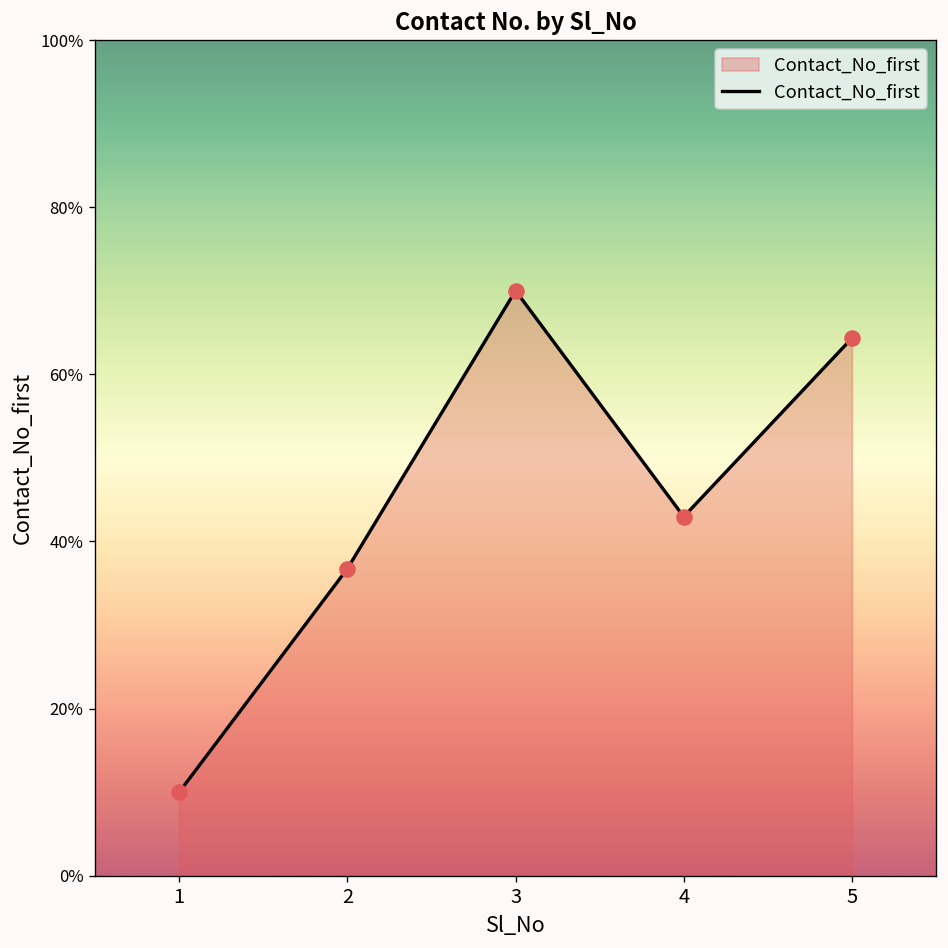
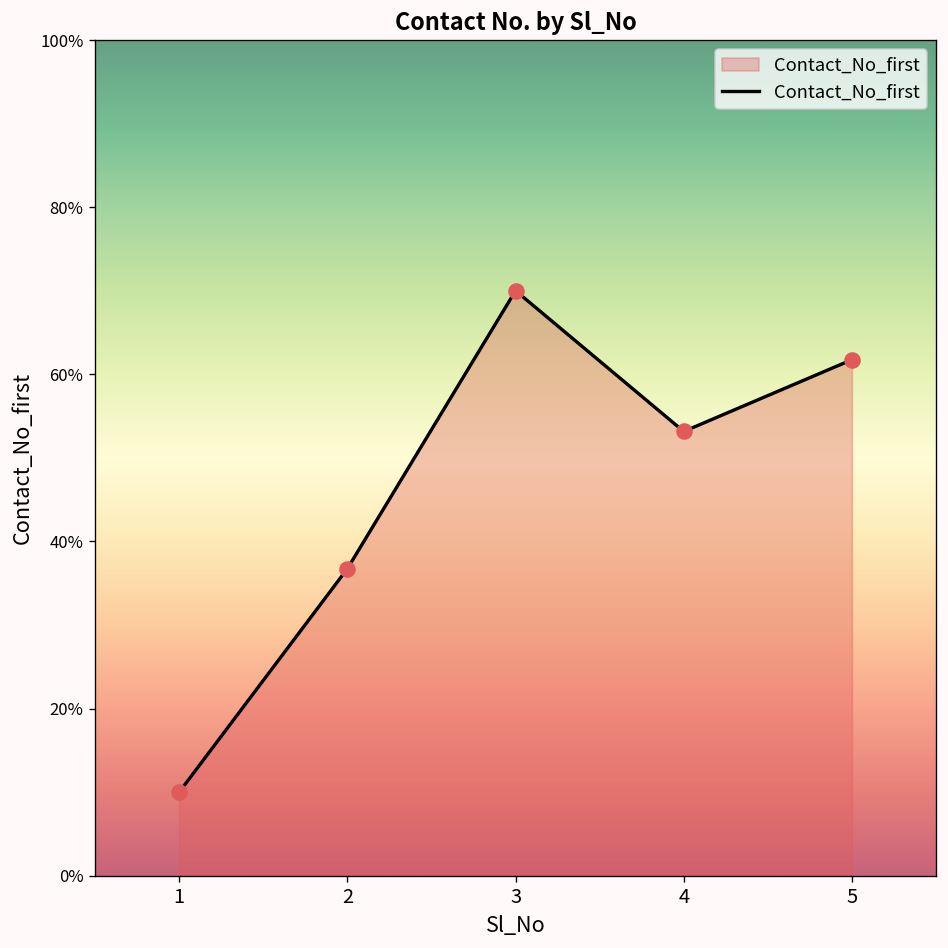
4: 43% -> 53%
5: 64% -> 62%
